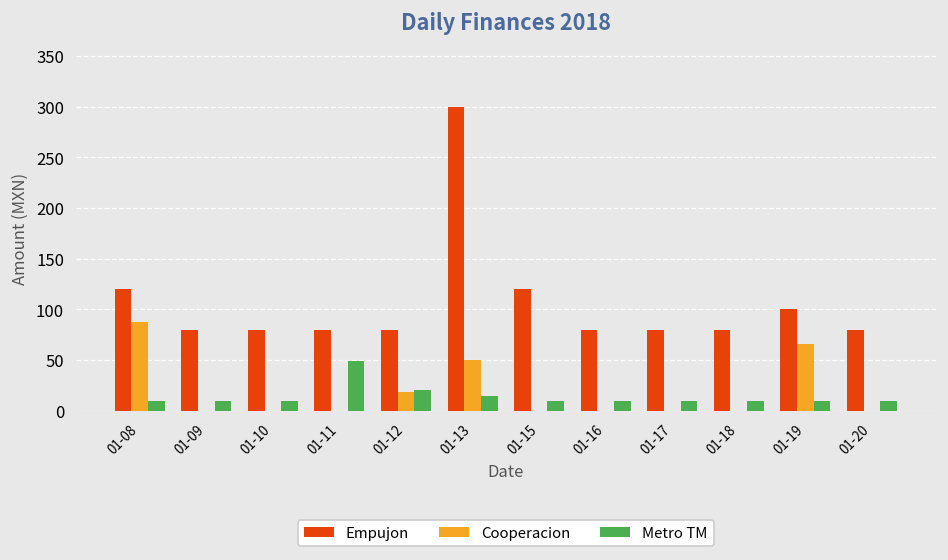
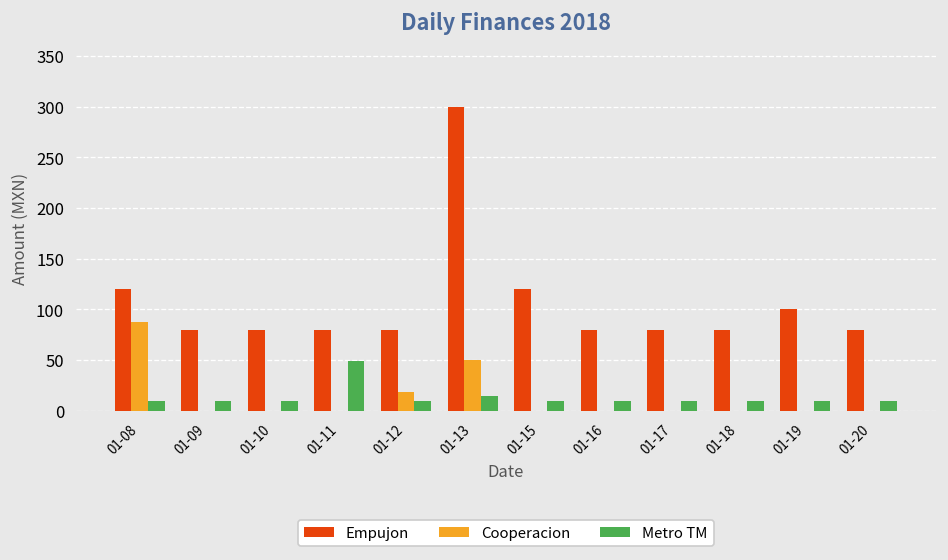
Metro TM, 01-12: 20 -> 10
Cooperacion, 01-19: 70 -> 0
